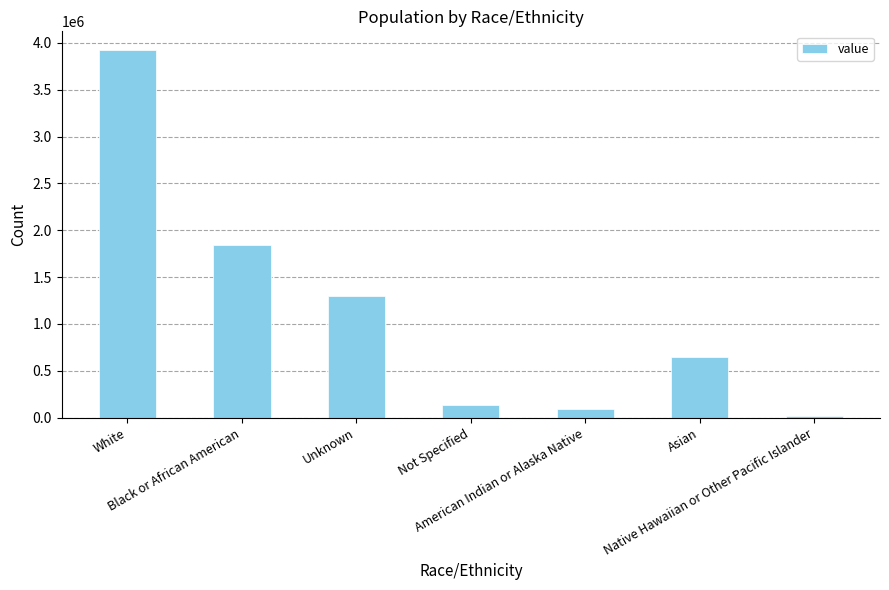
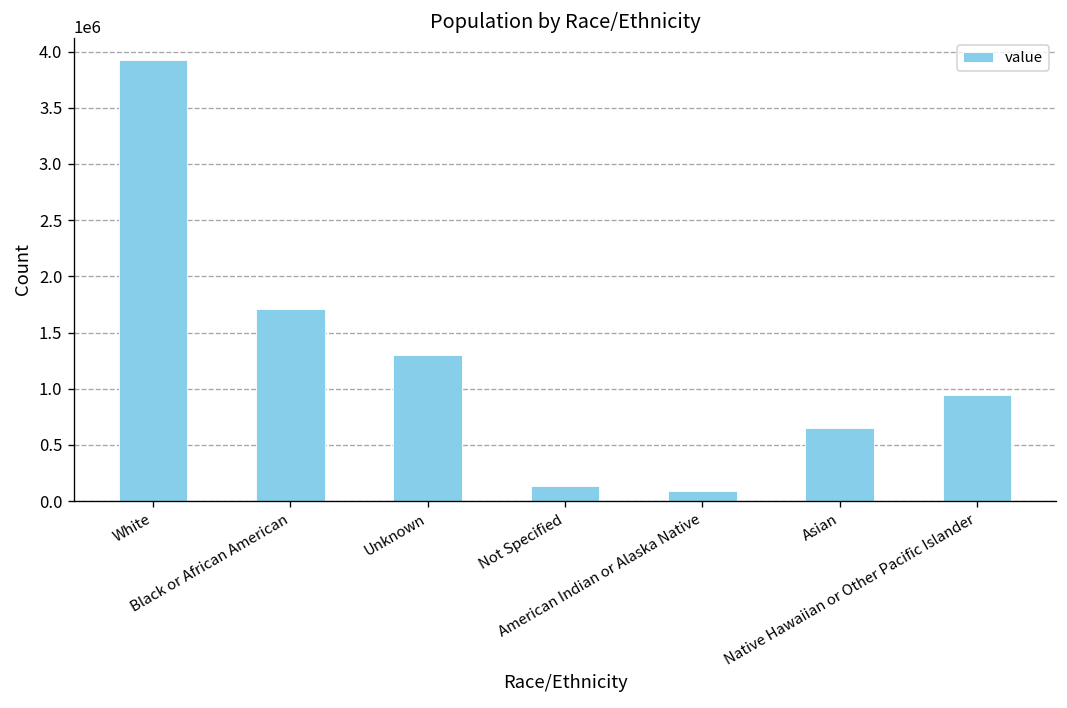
Black or African American: 1800000 -> 1700000
Native Hawaiian or Other Pacific Islander: 0 -> 900000
